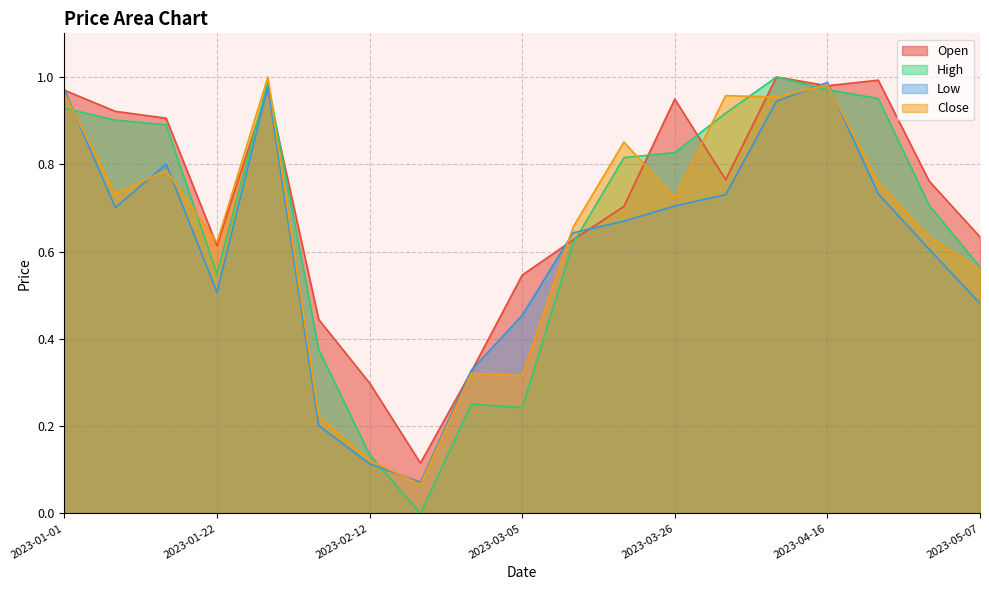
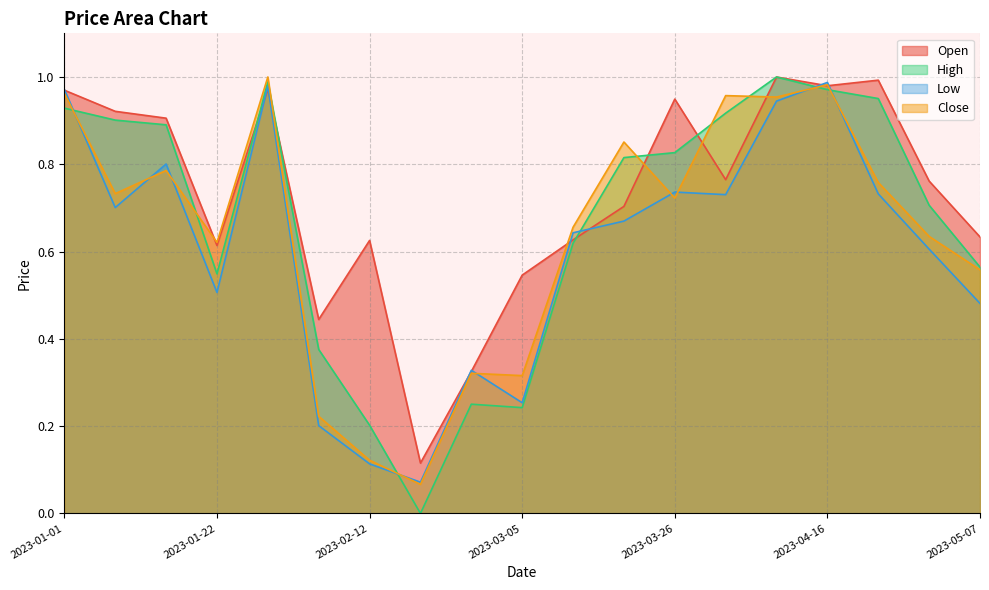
Open, 2023-02-12: 0.30 -> 0.63
High, 2023-02-12: 0.14 -> 0.20
Low, 2023-03-05: 0.45 -> 0.25
Low, 2023-03-26: 0.70 -> 0.74
